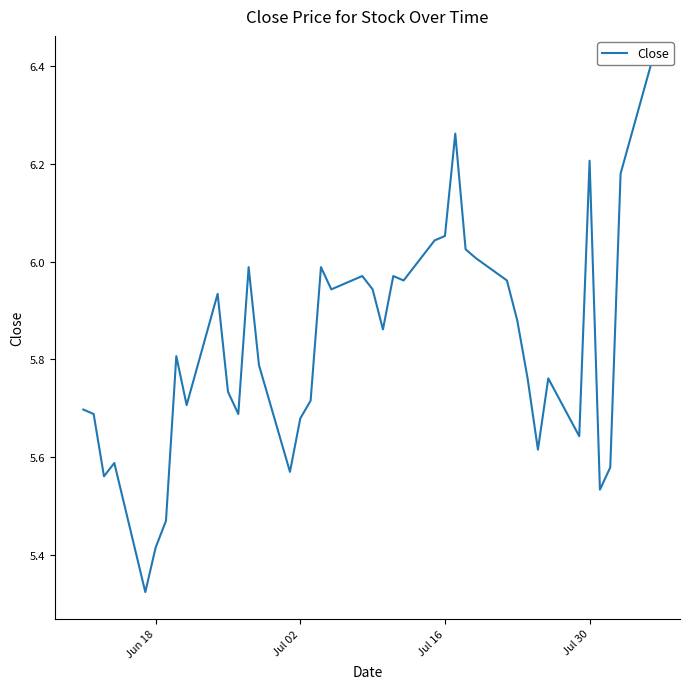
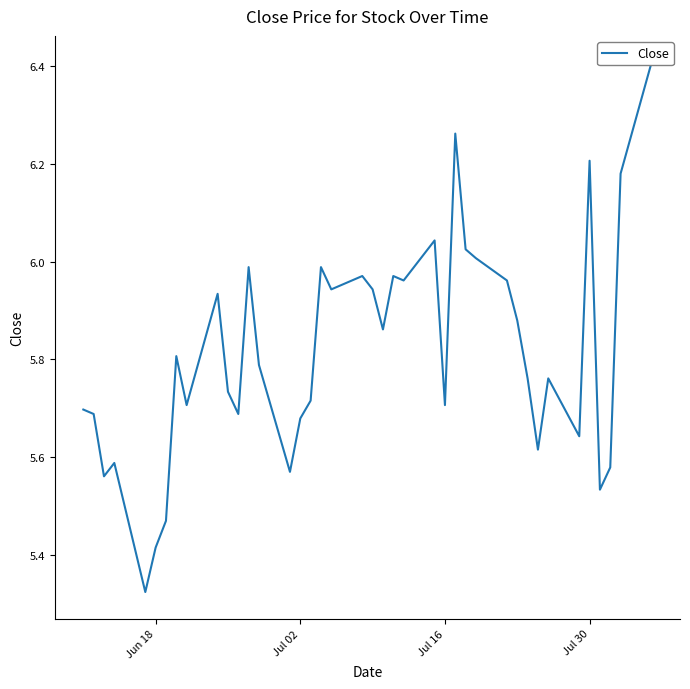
Jul 16: 6.05 -> 5.71
